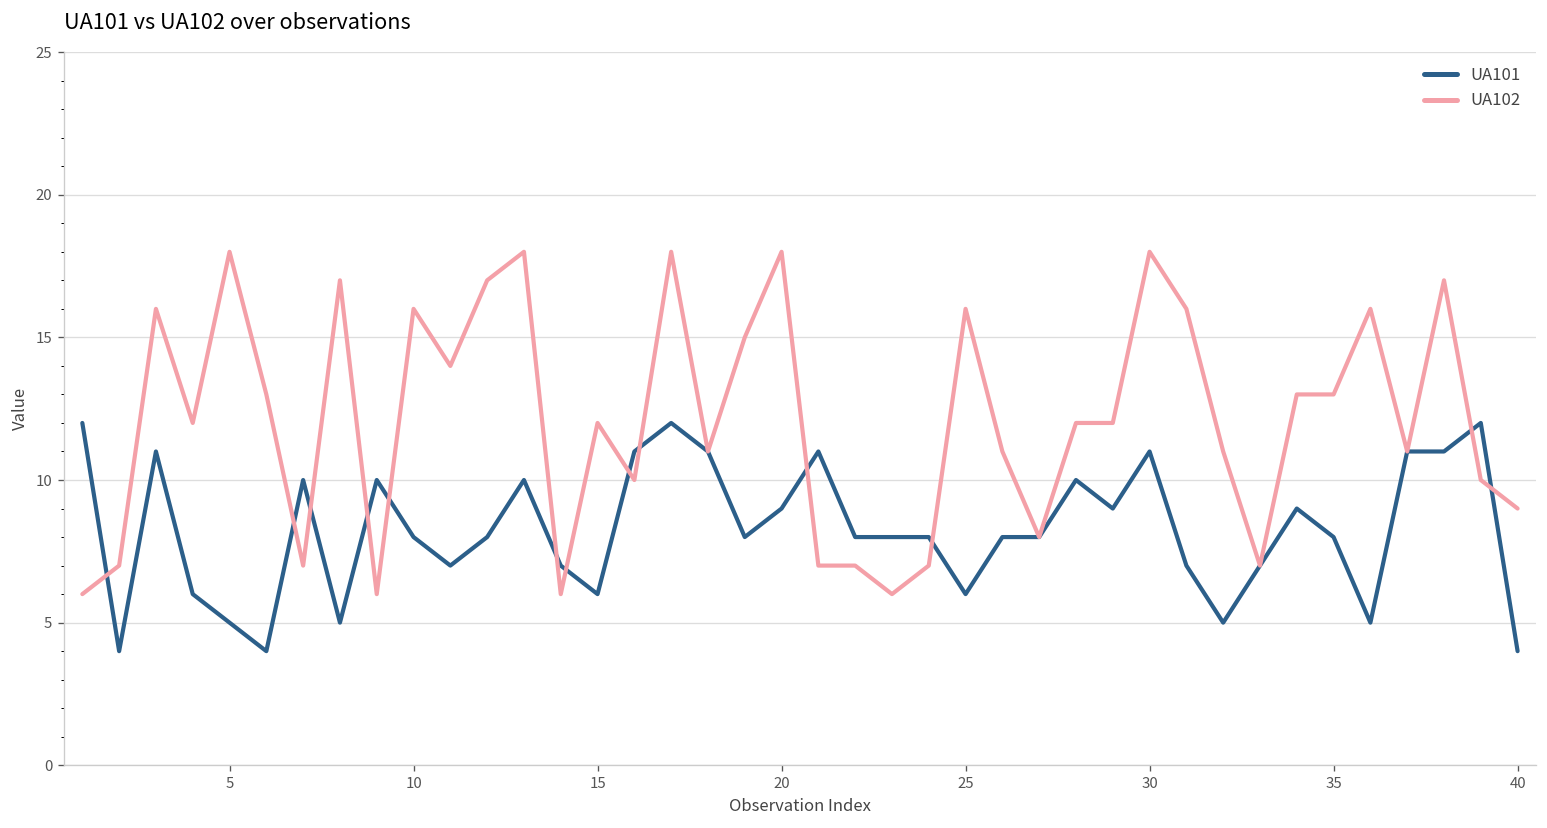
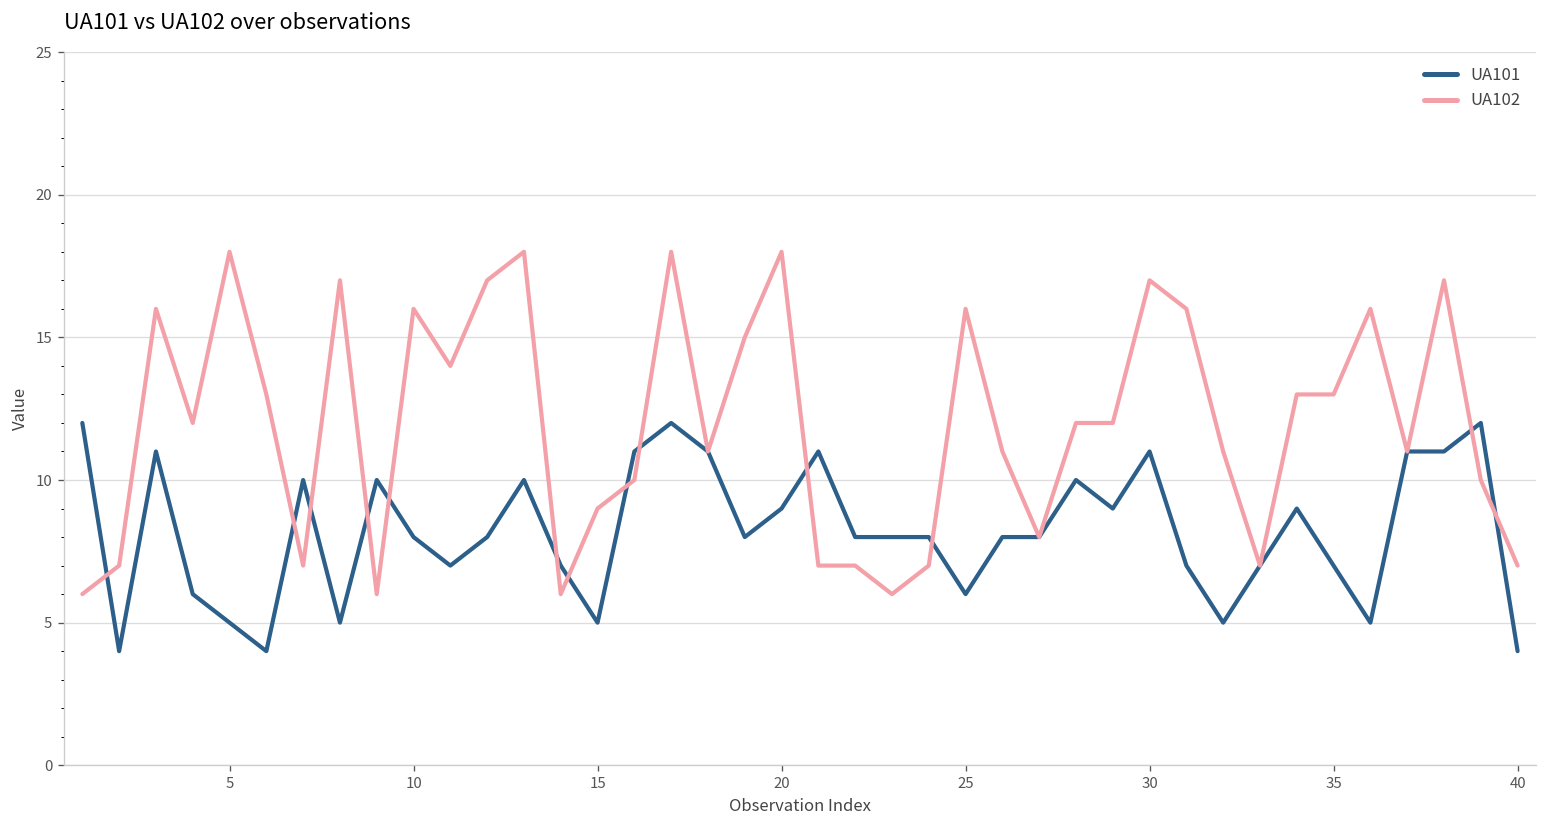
UA101, 15: 6 -> 5
UA102, 15: 12 -> 9
UA102, 30: 18 -> 17
UA101, 35: 8 -> 7
UA102, 40: 9 -> 7
